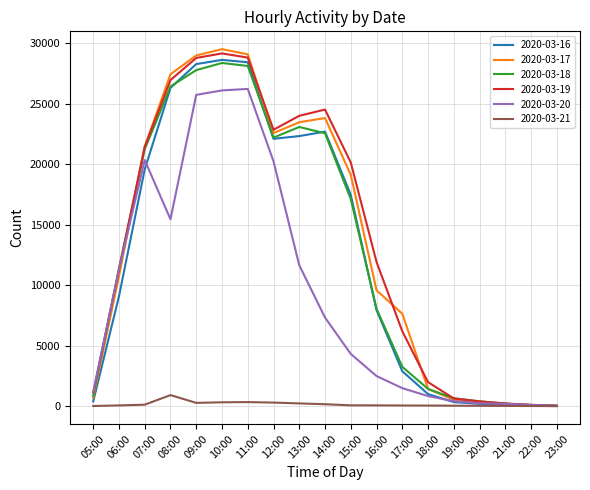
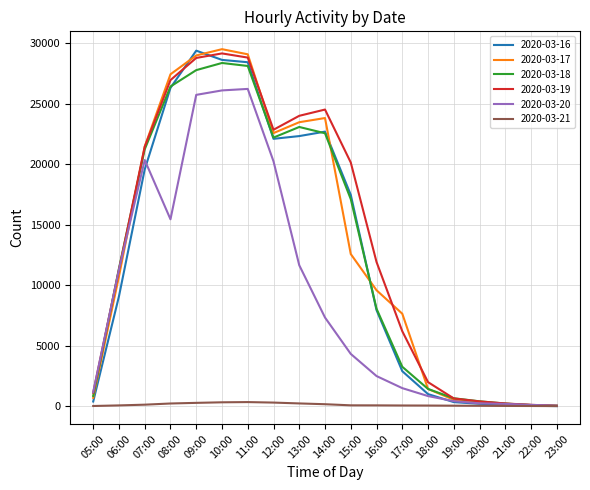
2020-03-21, 08:00: 900 -> 200
2020-03-16, 09:00: 28300 -> 29400
2020-03-17, 15:00: 19100 -> 12600
